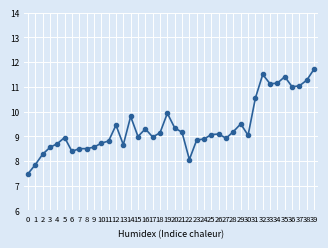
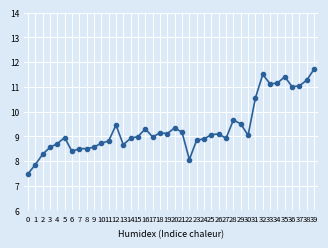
14: 9.8 -> 8.9
19: 9.9 -> 9.1
28: 9.2 -> 9.7
